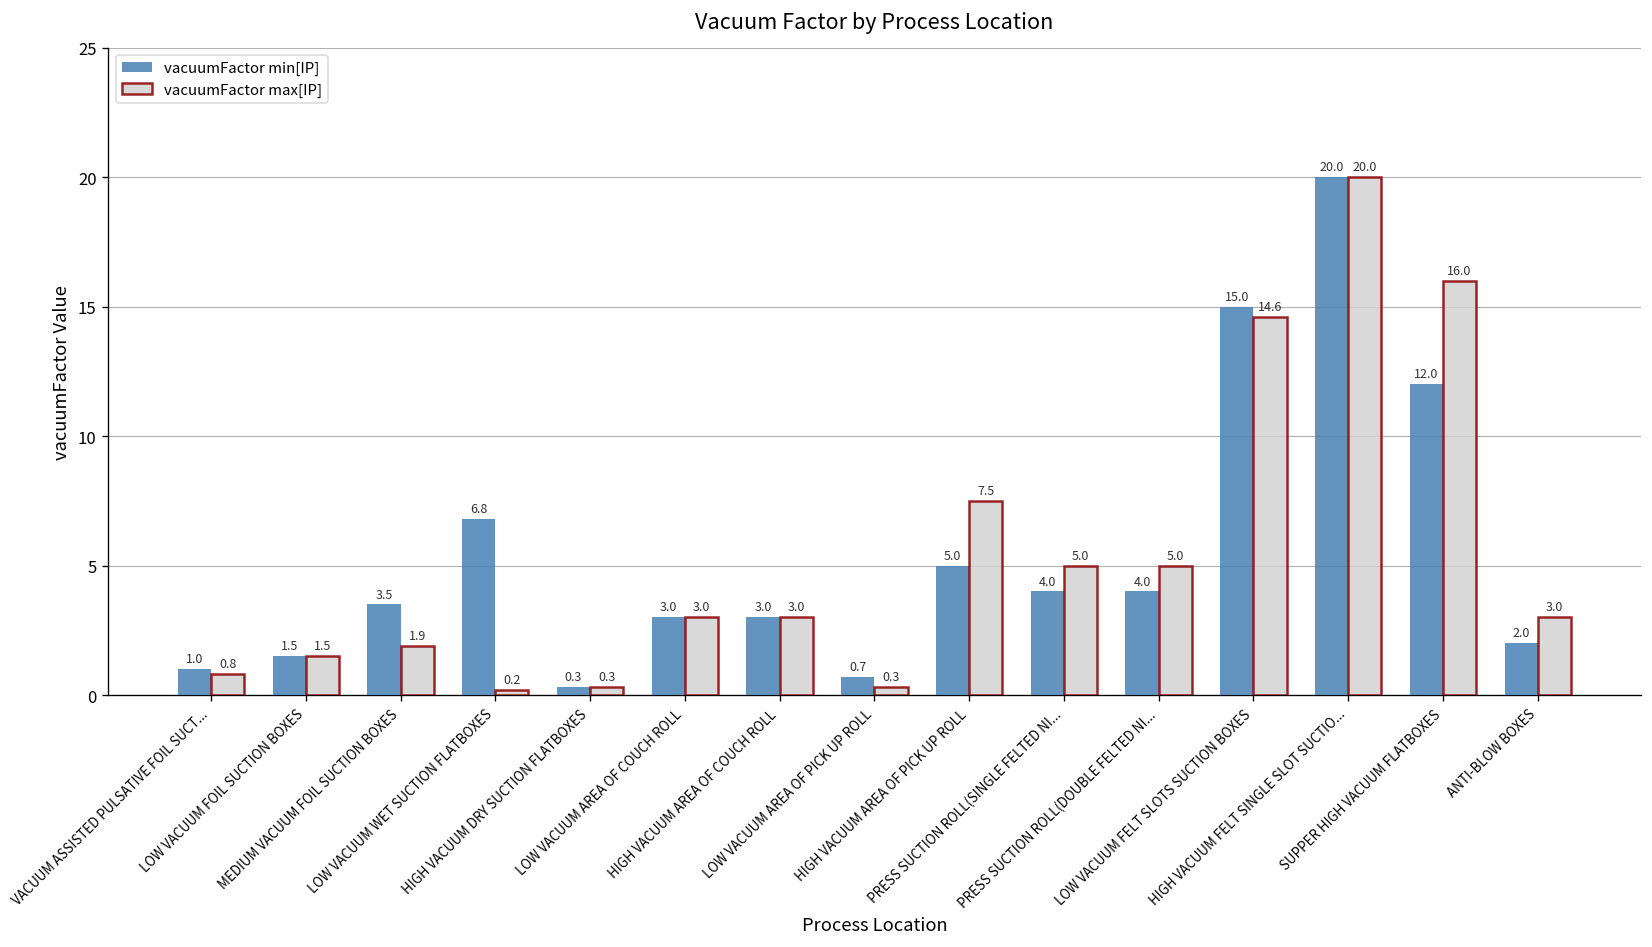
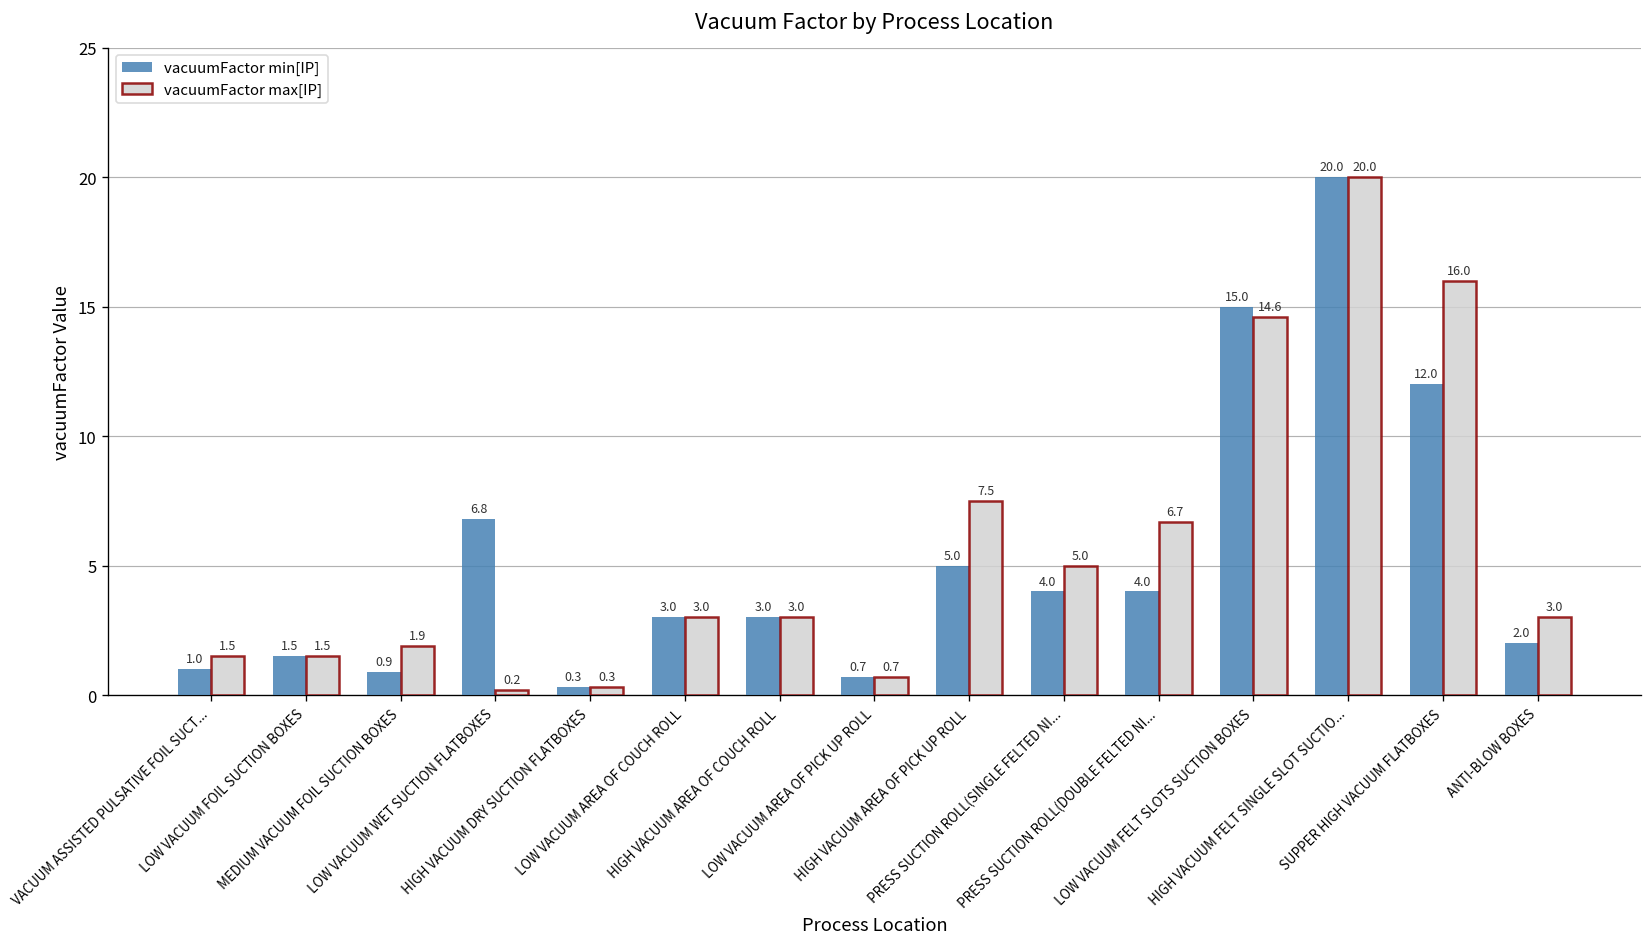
vacuumFactor max[IP], VACUUM ASSISTED PULSATIVE FOIL SUCT...: 0.8 -> 1.5
vacuumFactor min[IP], MEDIUM VACUUM FOIL SUCTION BOXES: 3.5 -> 0.9
vacuumFactor max[IP], LOW VACUUM AREA OF PICK UP ROLL: 0.3 -> 0.7
vacuumFactor max[IP], PRESS SUCTION ROLL(DOUBLE FELTED NI...: 5.0 -> 6.7
